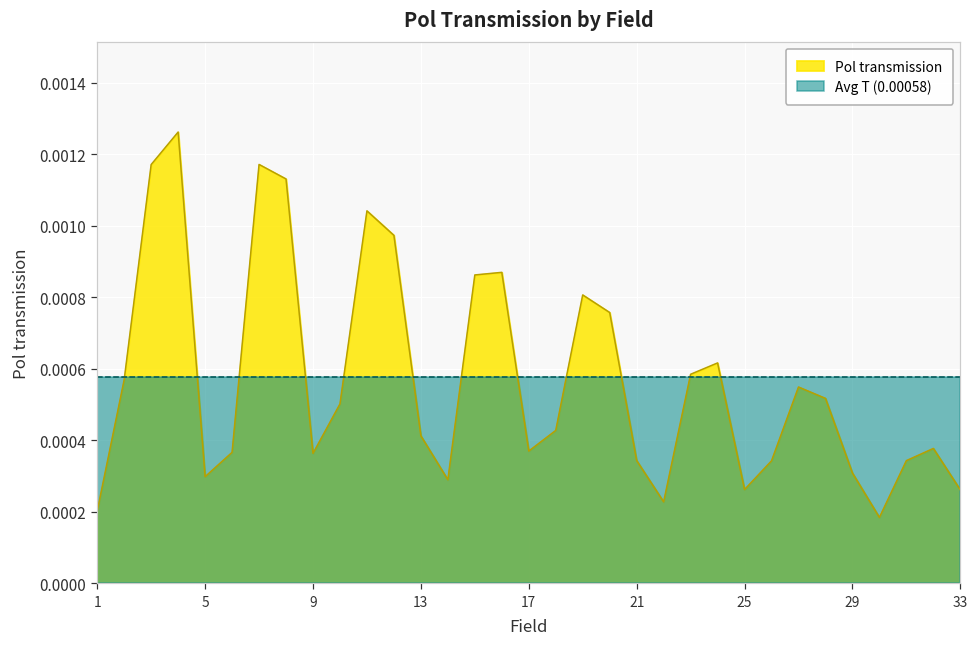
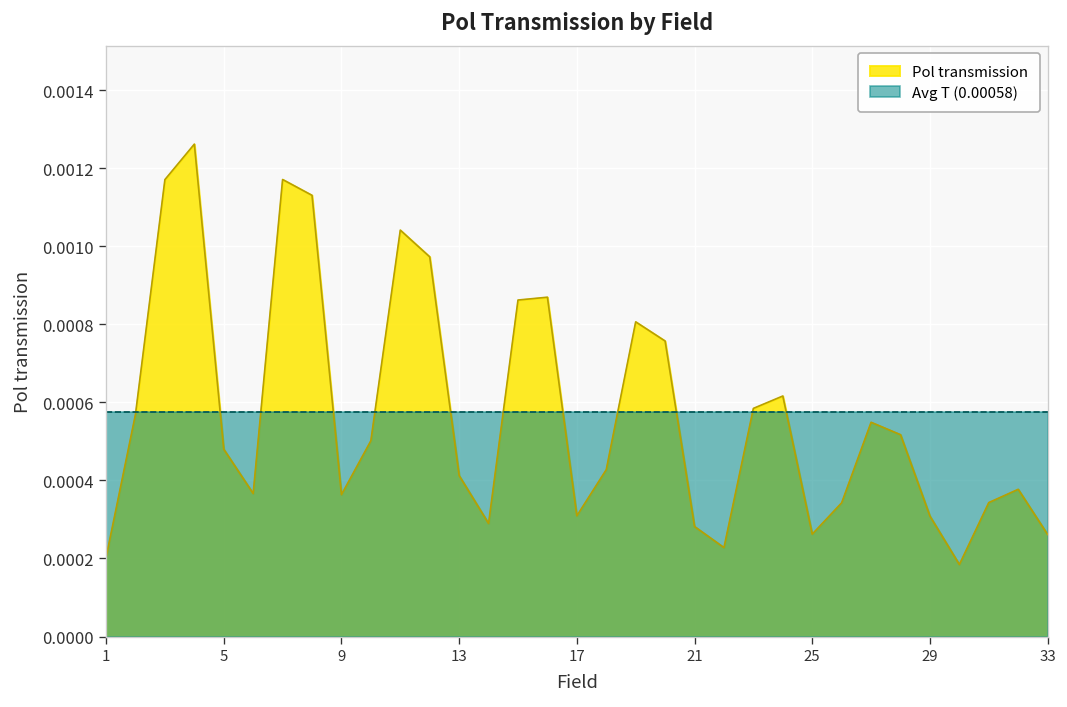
Pol transmission, 5: 0.00030 -> 0.00048
Pol transmission, 17: 0.00037 -> 0.00031
Pol transmission, 21: 0.00034 -> 0.00028
